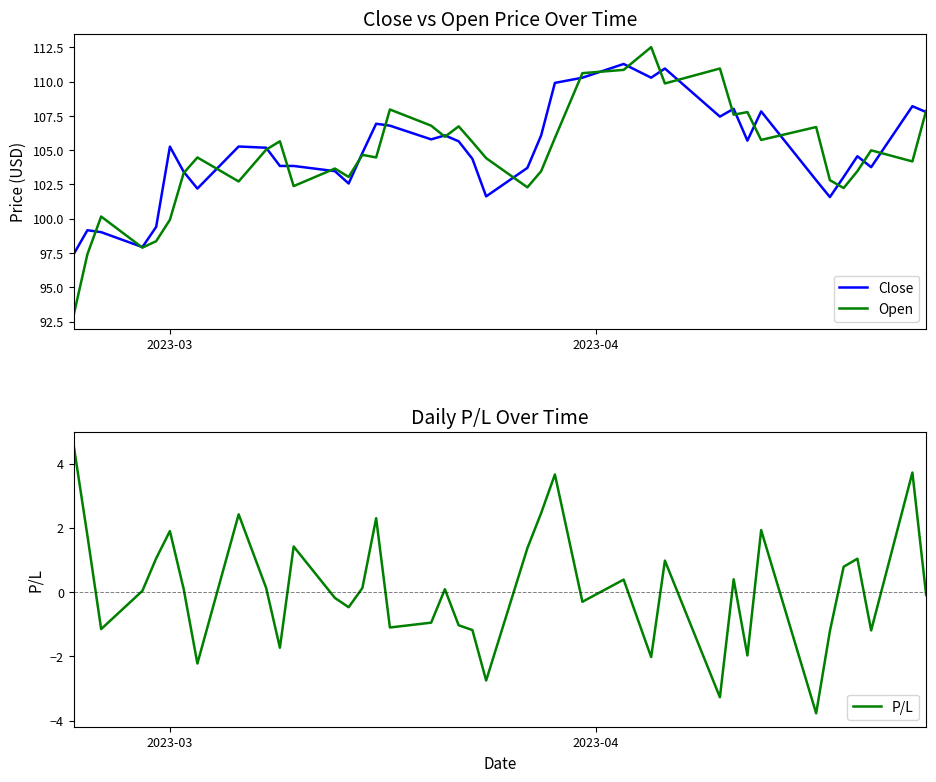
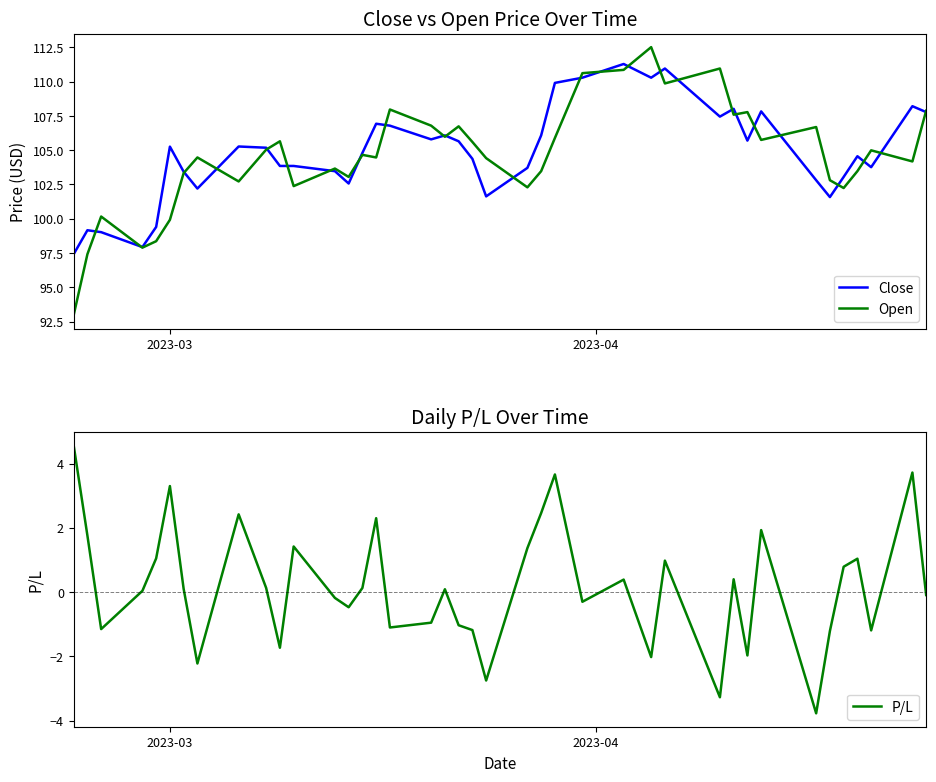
Daily P/L Over Time, 2023-03: 1.9 -> 3.3
